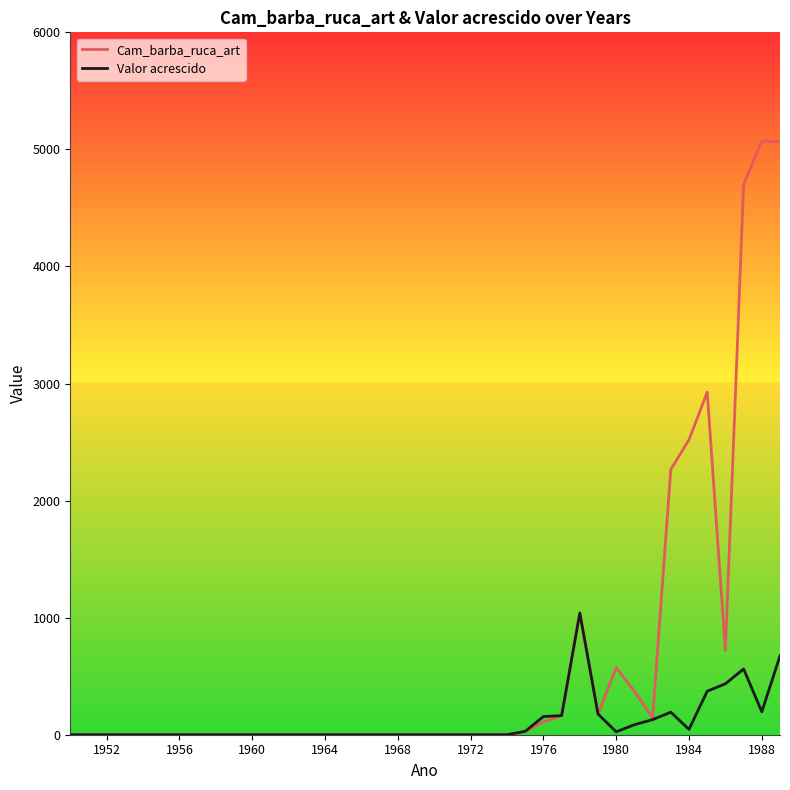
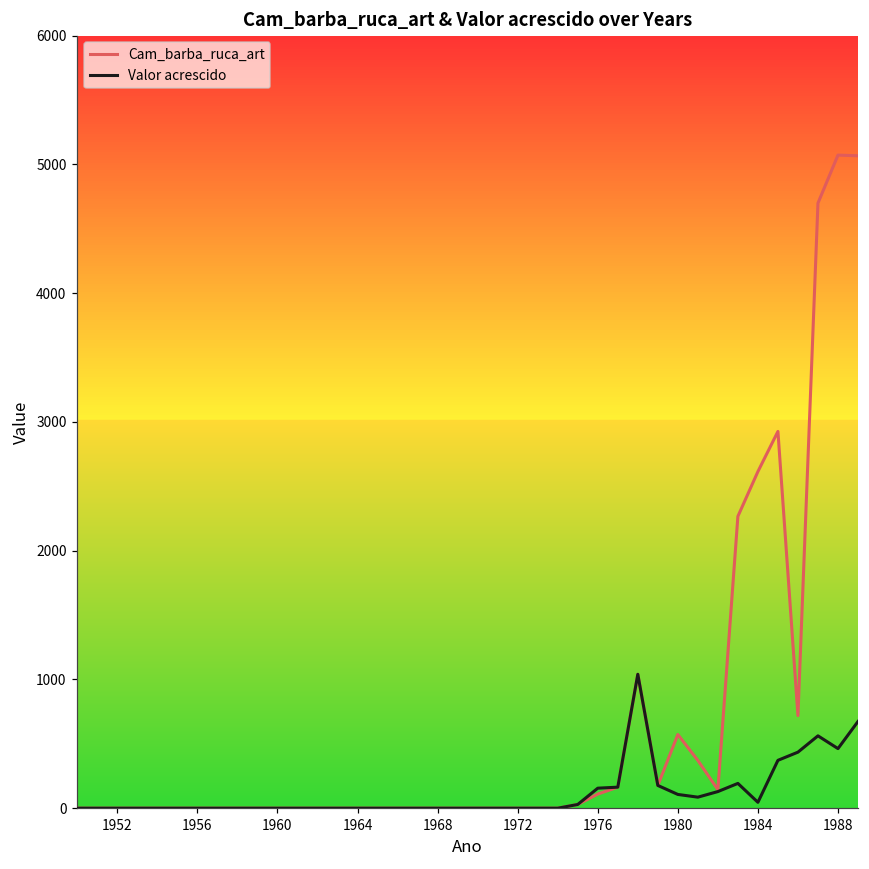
Valor acrescido, 1980: 20 -> 110
Cam_barba_ruca_art, 1984: 2520 -> 2610
Valor acrescido, 1988: 200 -> 460
